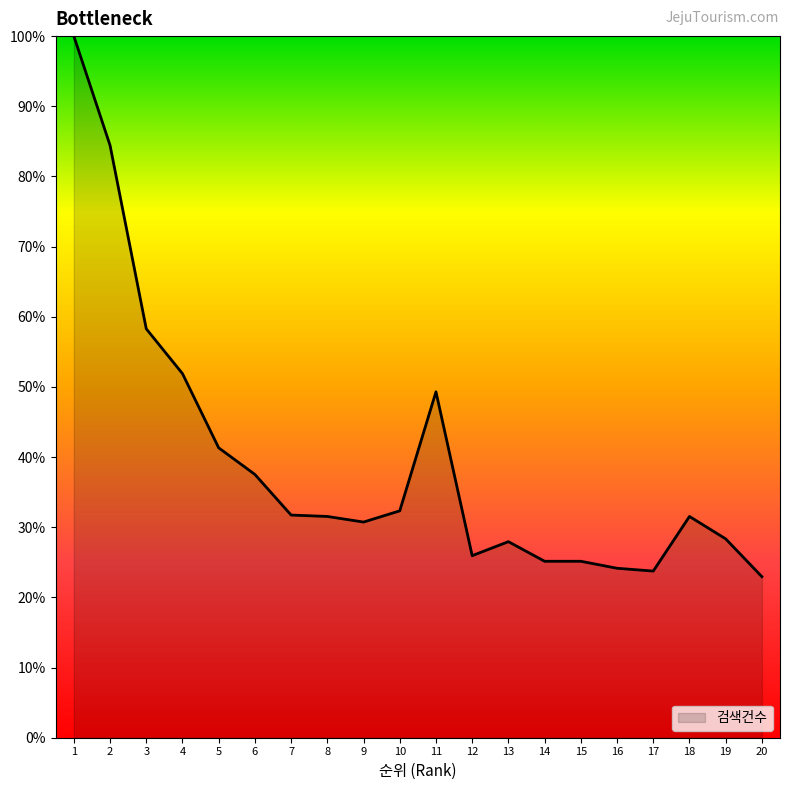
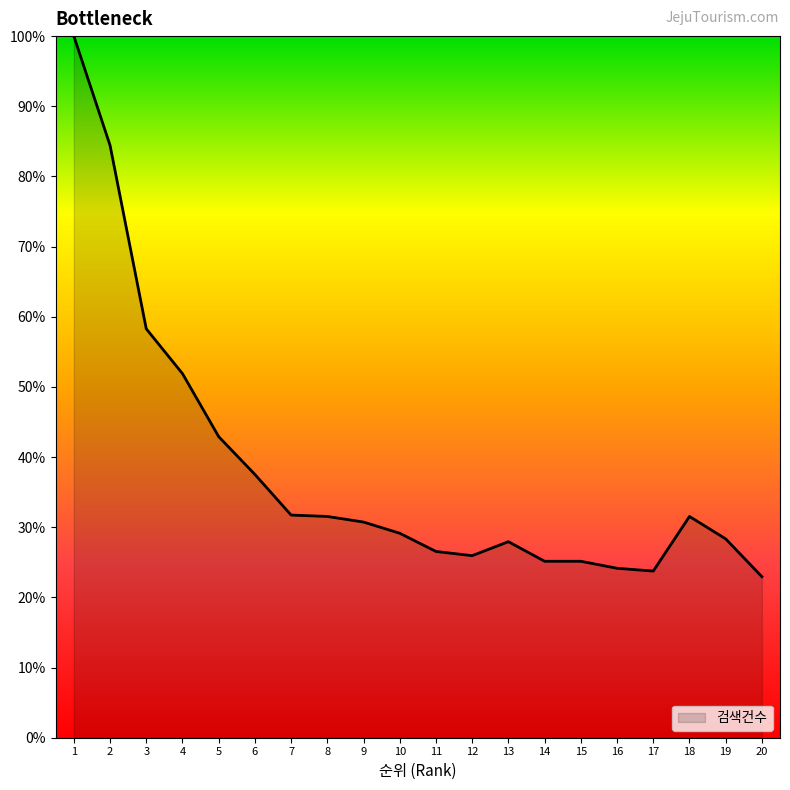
5: 41% -> 43%
10: 32% -> 29%
11: 49% -> 27%
